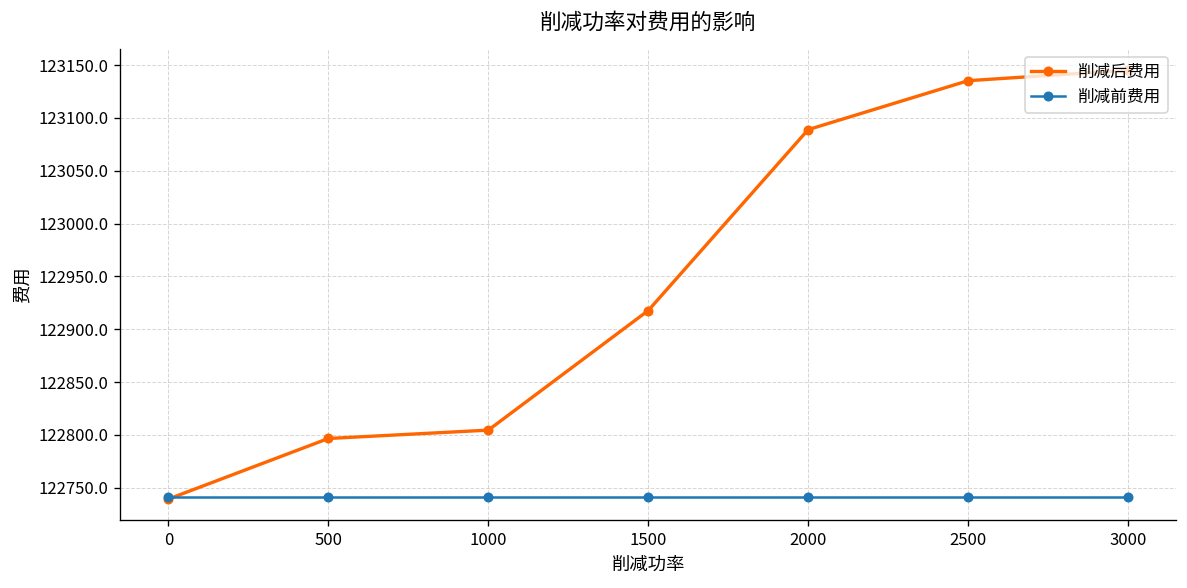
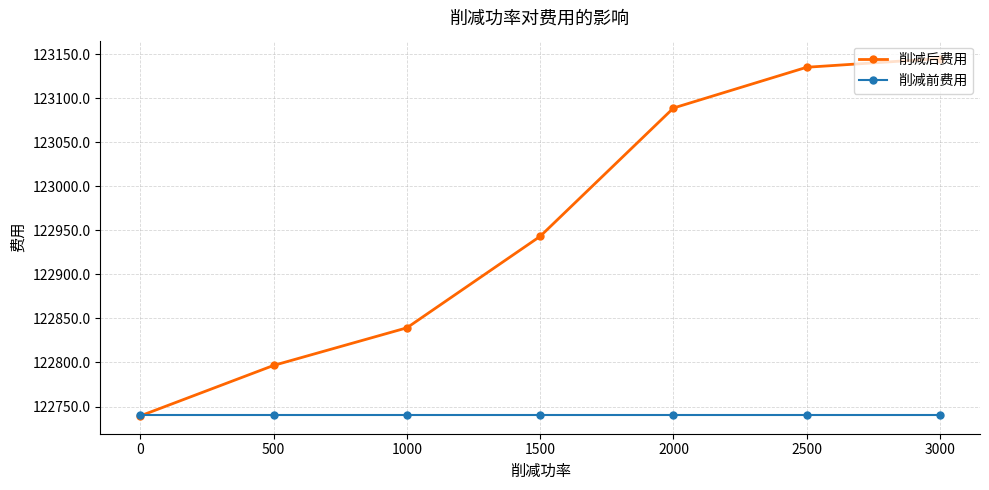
削减后费用, 1000: 122800 -> 122840
削减后费用, 1500: 122920 -> 122940
